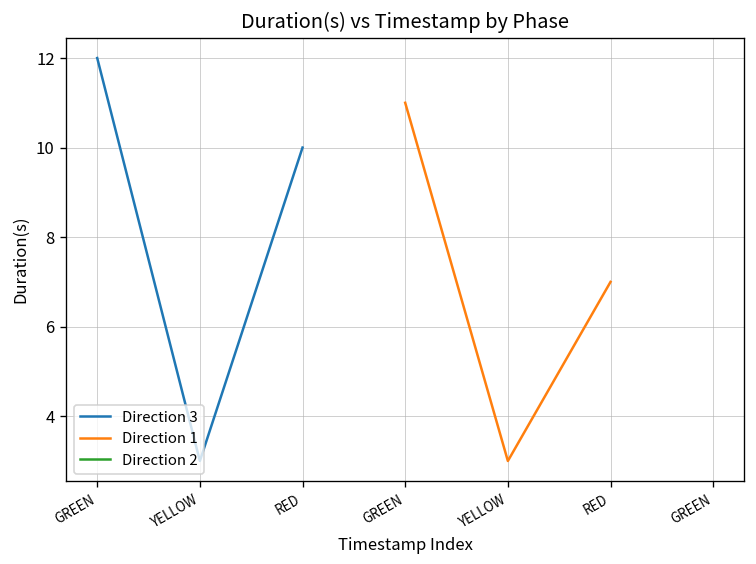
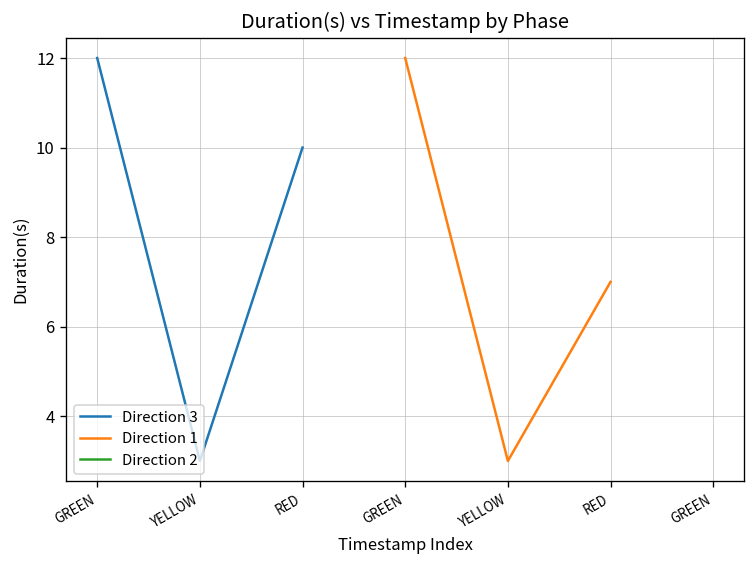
Direction 1, GREEN: 11 -> 12
